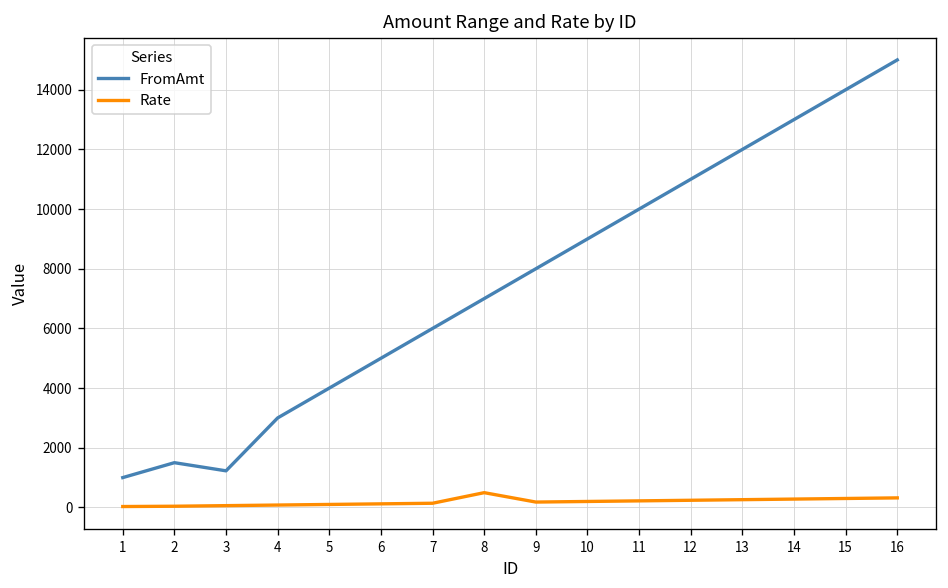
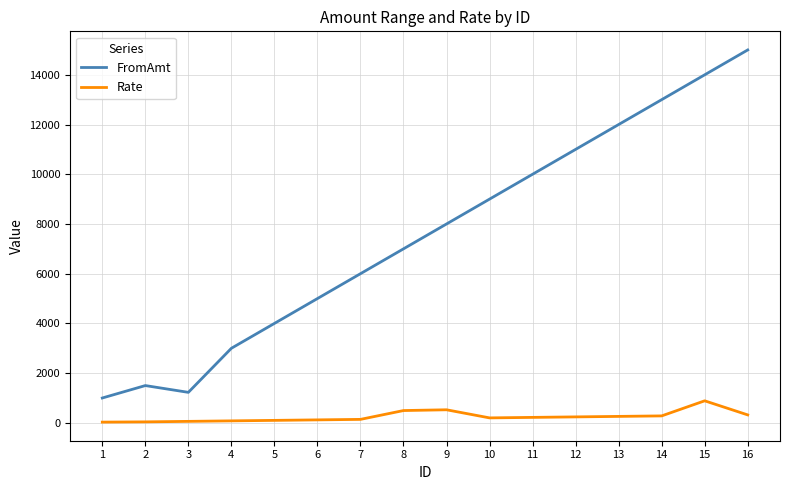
Rate, 9: 200 -> 500
Rate, 15: 300 -> 900
